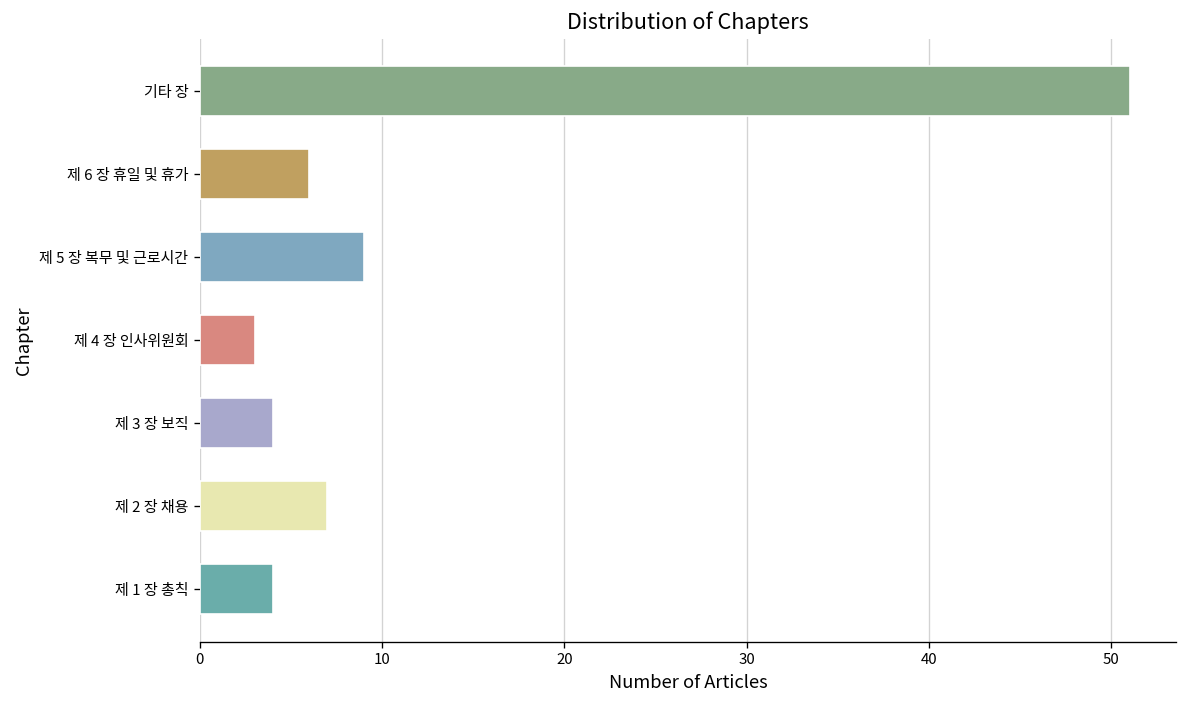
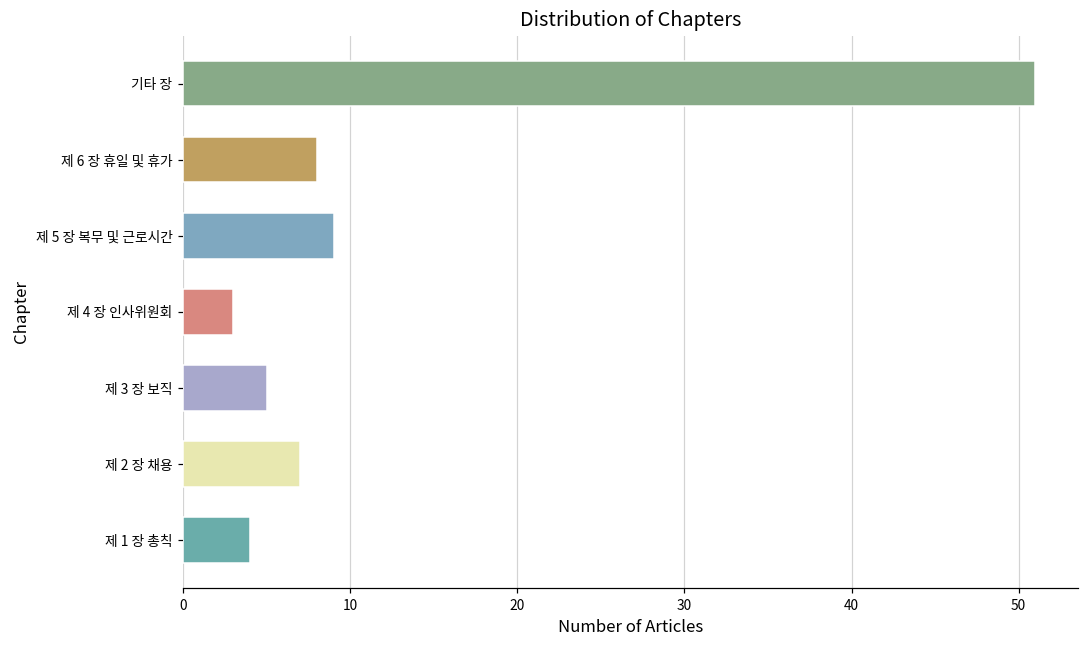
제 6 장 휴일 및 휴가: 6 -> 8
제 3 장 보직: 4 -> 5
